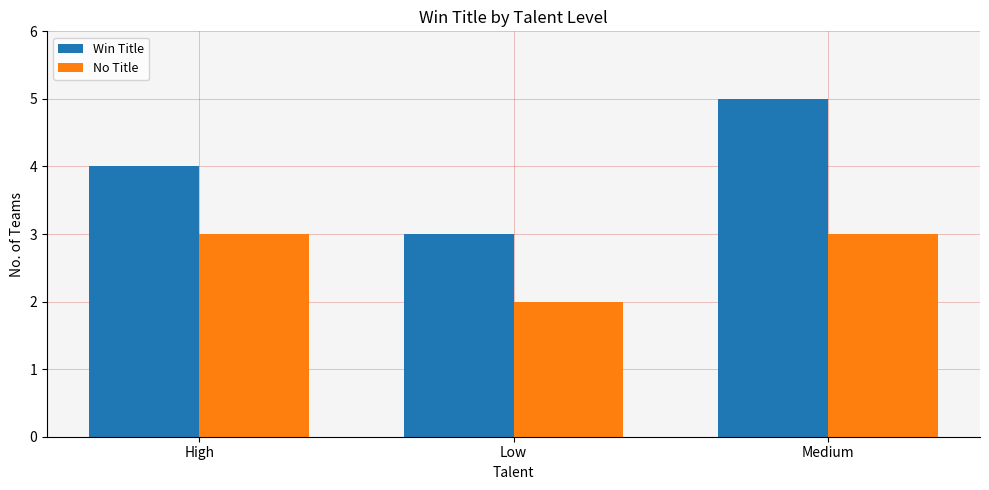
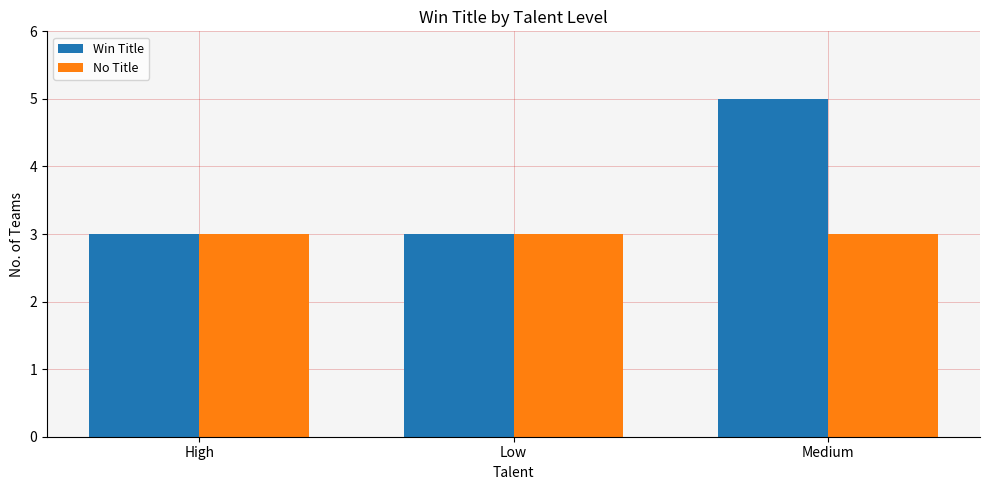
Win Title, High: 4 -> 3
No Title, Low: 2 -> 3
